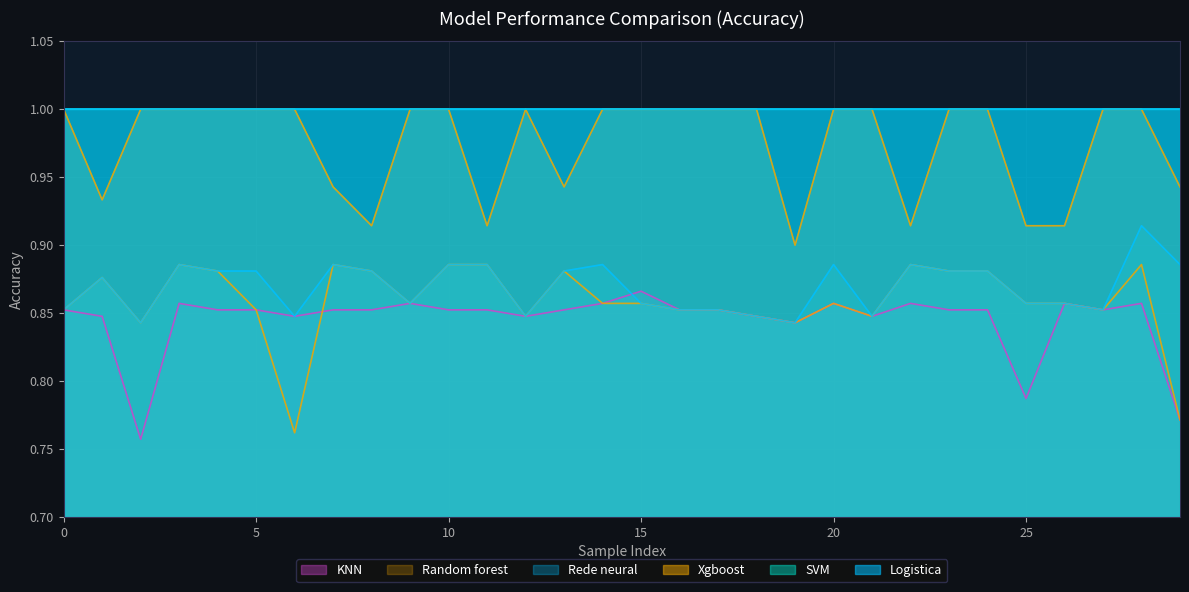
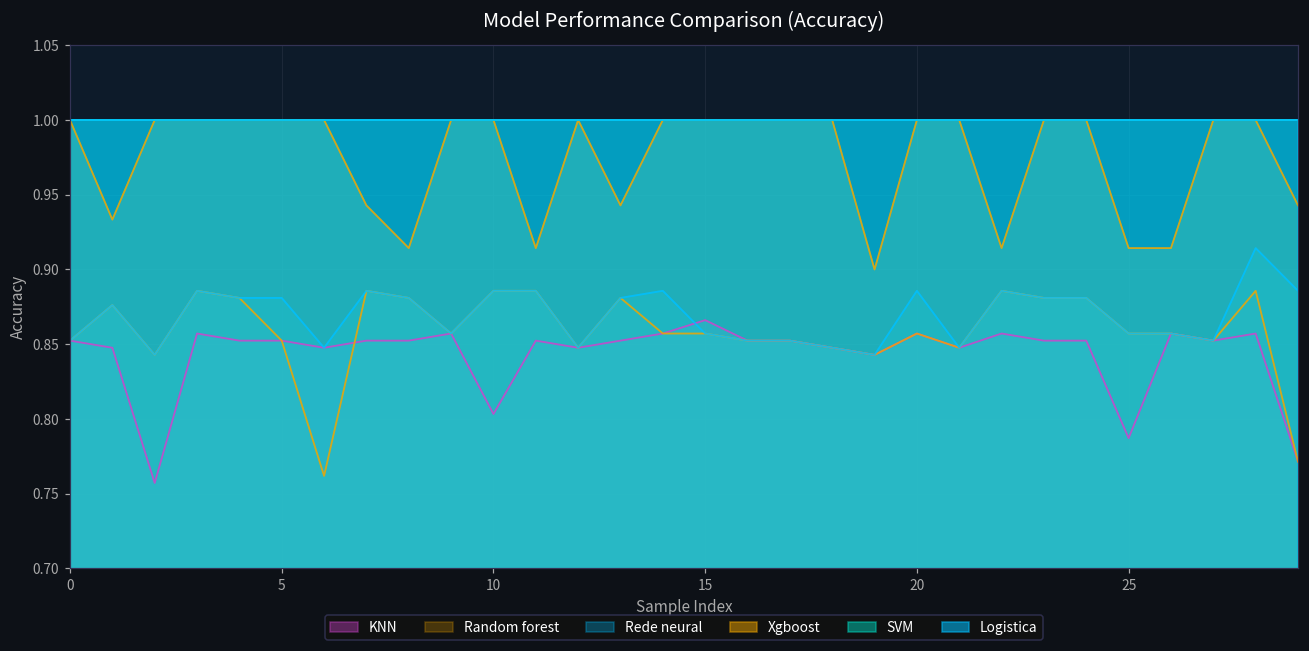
KNN, 10: 0.852 -> 0.803
